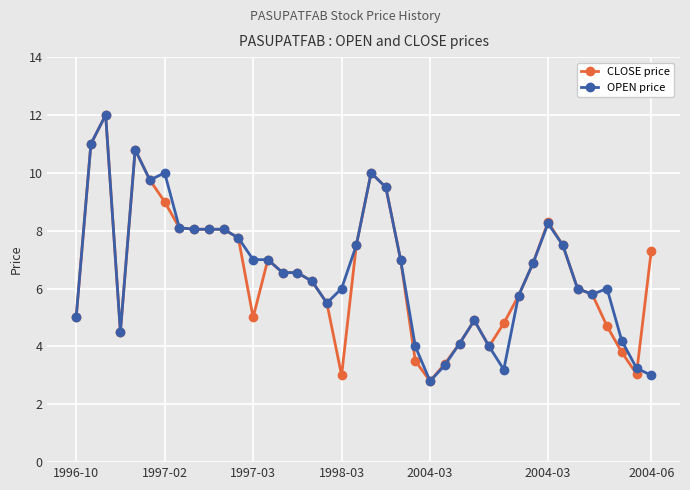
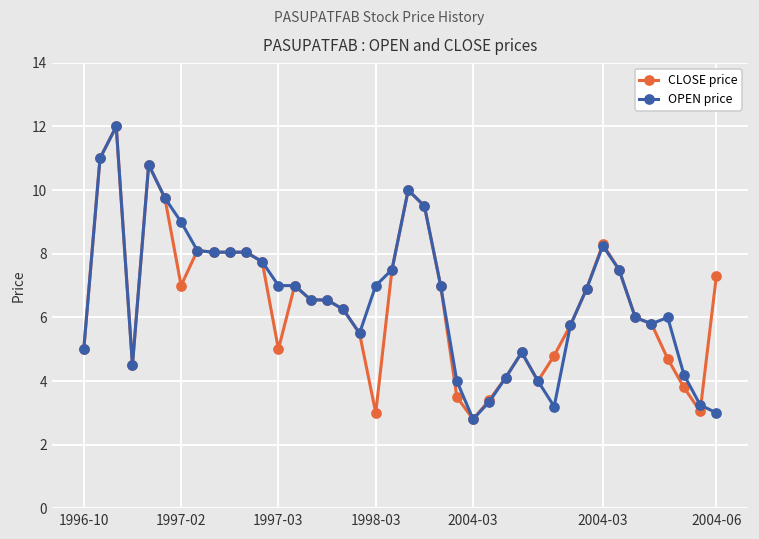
CLOSE price, 1997-02: 9 -> 7
OPEN price, 1997-02: 10 -> 9
OPEN price, 1998-03: 6 -> 7
